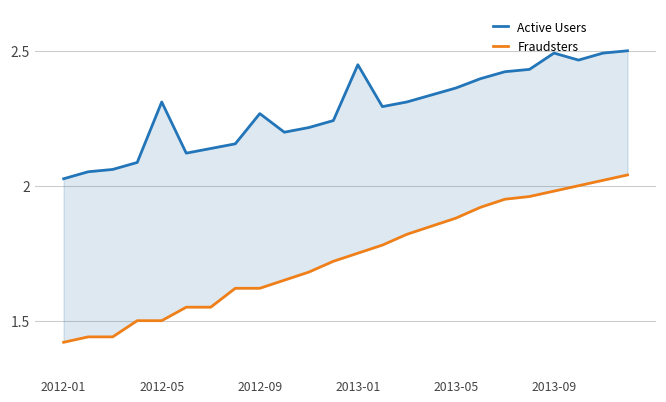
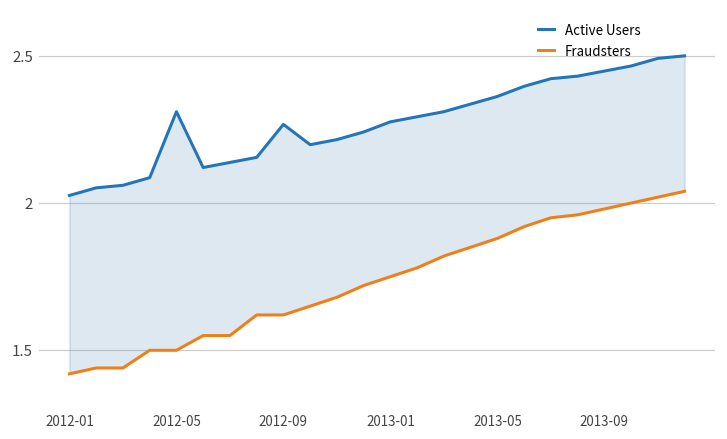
Active Users, 2013-01: 2.45 -> 2.28
Active Users, 2013-09: 2.49 -> 2.45
